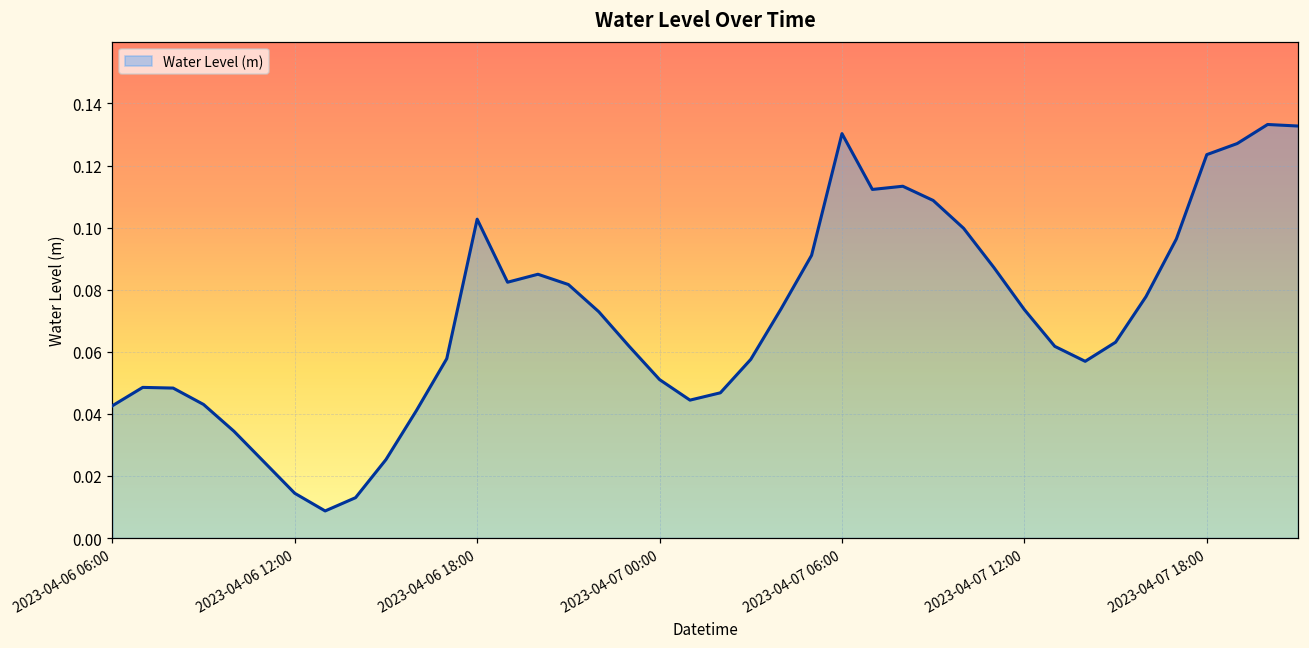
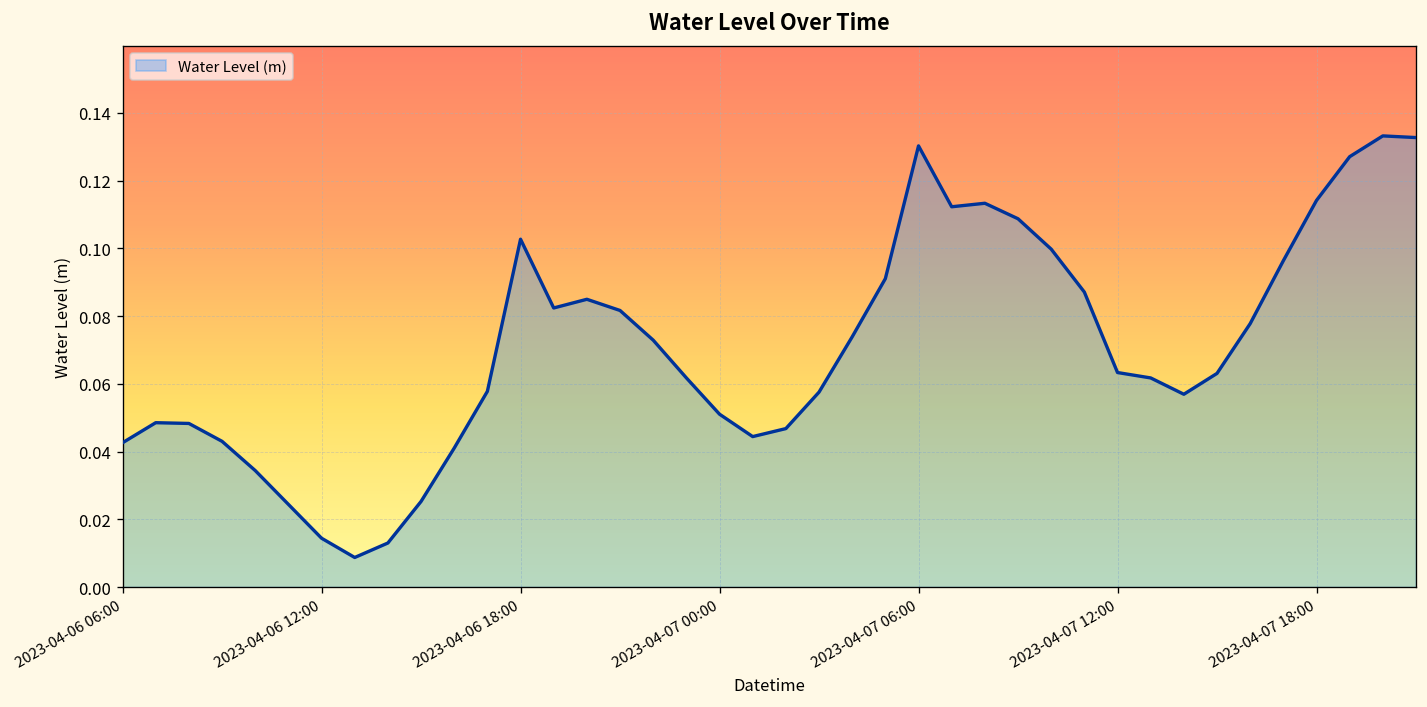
2023-04-07 12:00: 0.074 -> 0.063
2023-04-07 18:00: 0.124 -> 0.114
